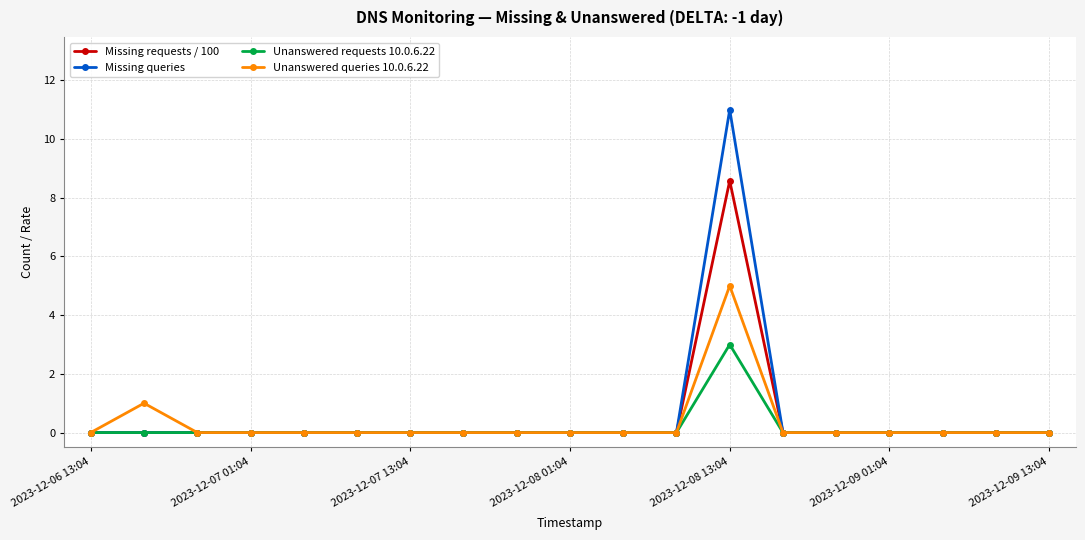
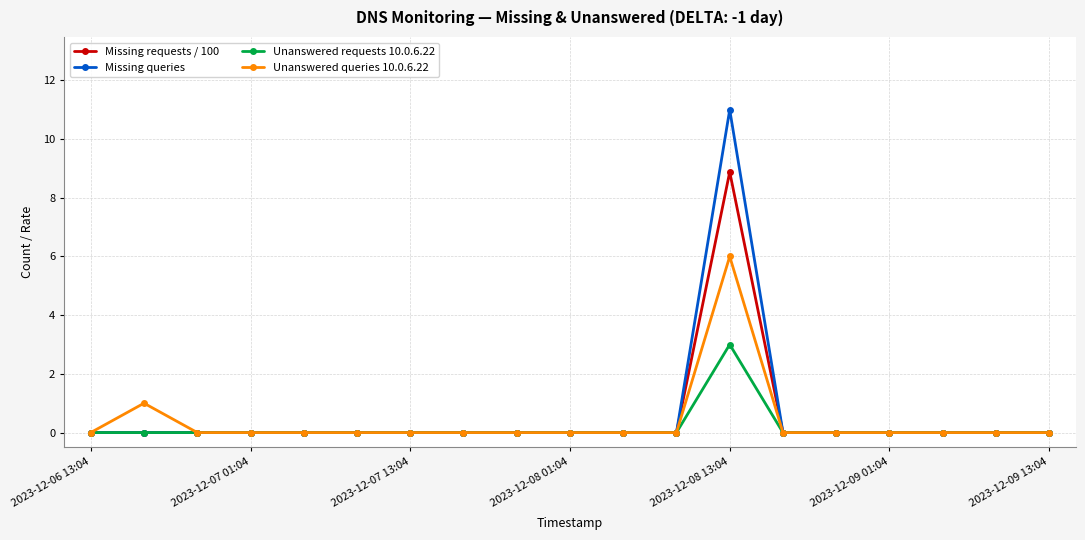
Missing requests / 100, 2023-12-08 13:04: 8.6 -> 8.9
Unanswered queries 10.0.6.22, 2023-12-08 13:04: 5 -> 6
